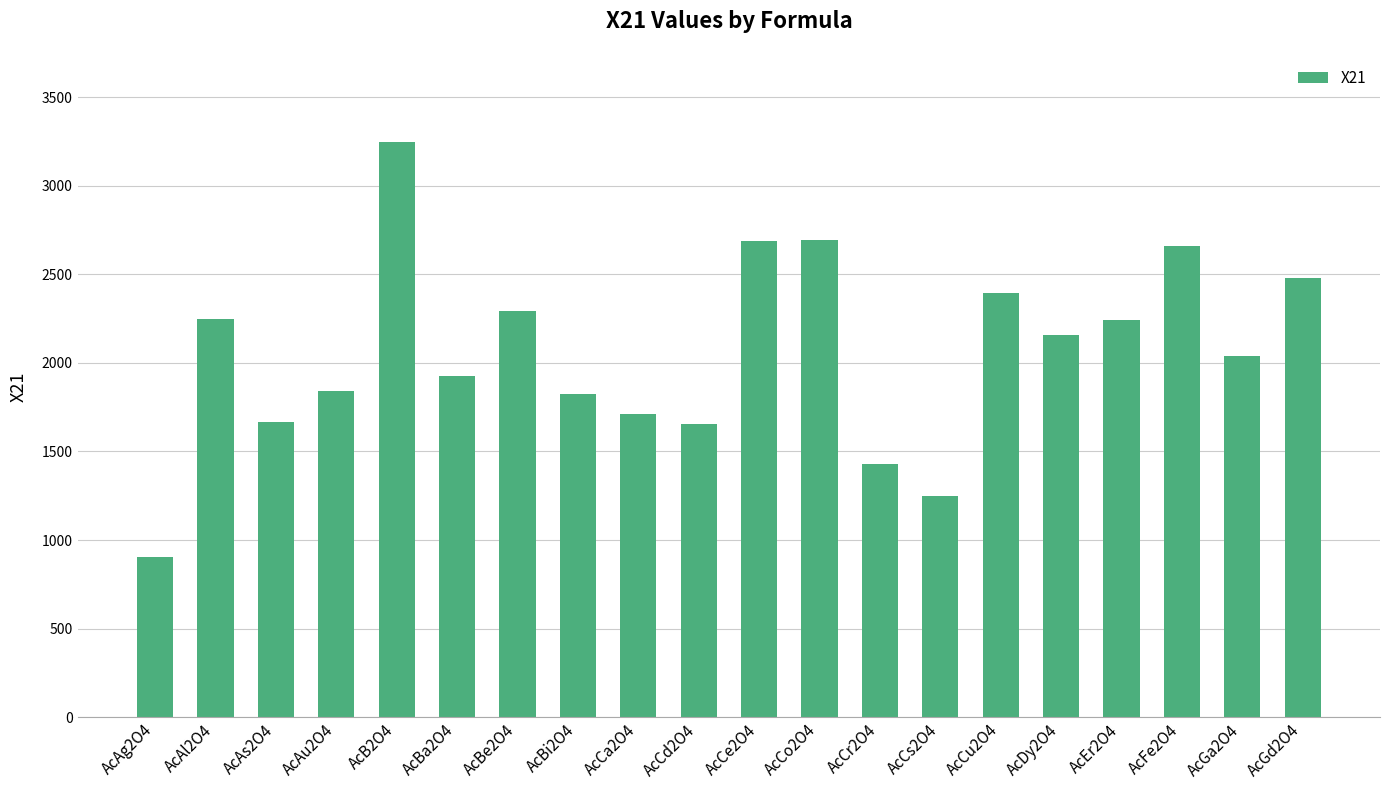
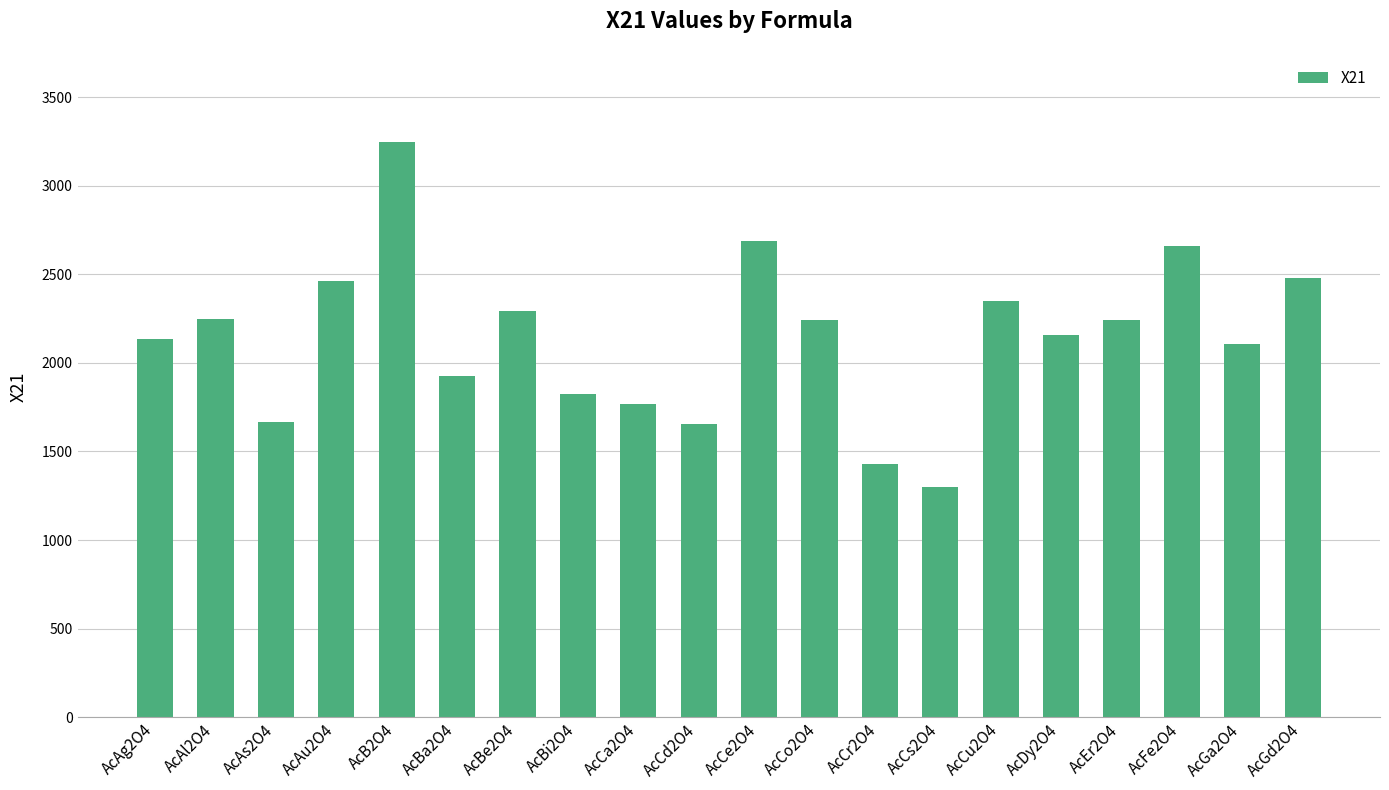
AcAg2O4: 900 -> 2140
AcAu2O4: 1840 -> 2460
AcCa2O4: 1710 -> 1770
AcCo2O4: 2700 -> 2240
AcCs2O4: 1250 -> 1300
AcCu2O4: 2400 -> 2350
AcGa2O4: 2040 -> 2100
